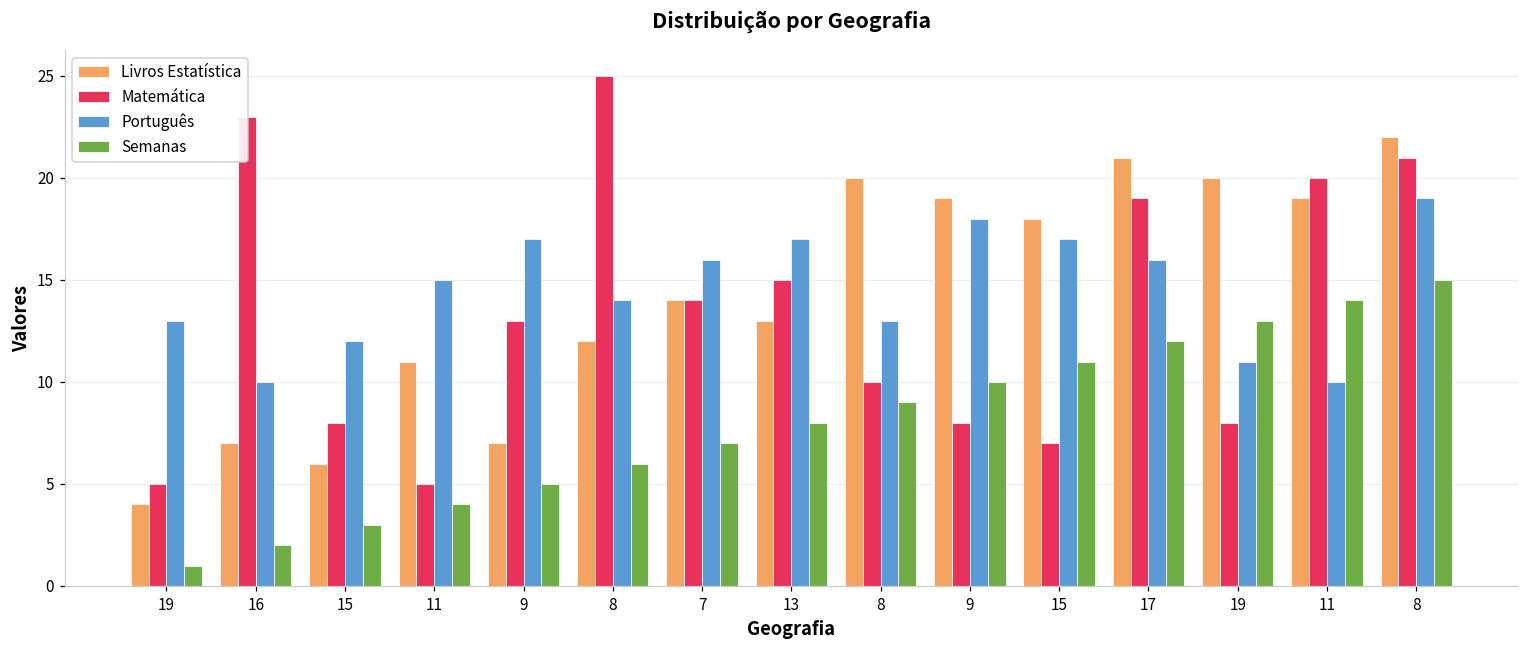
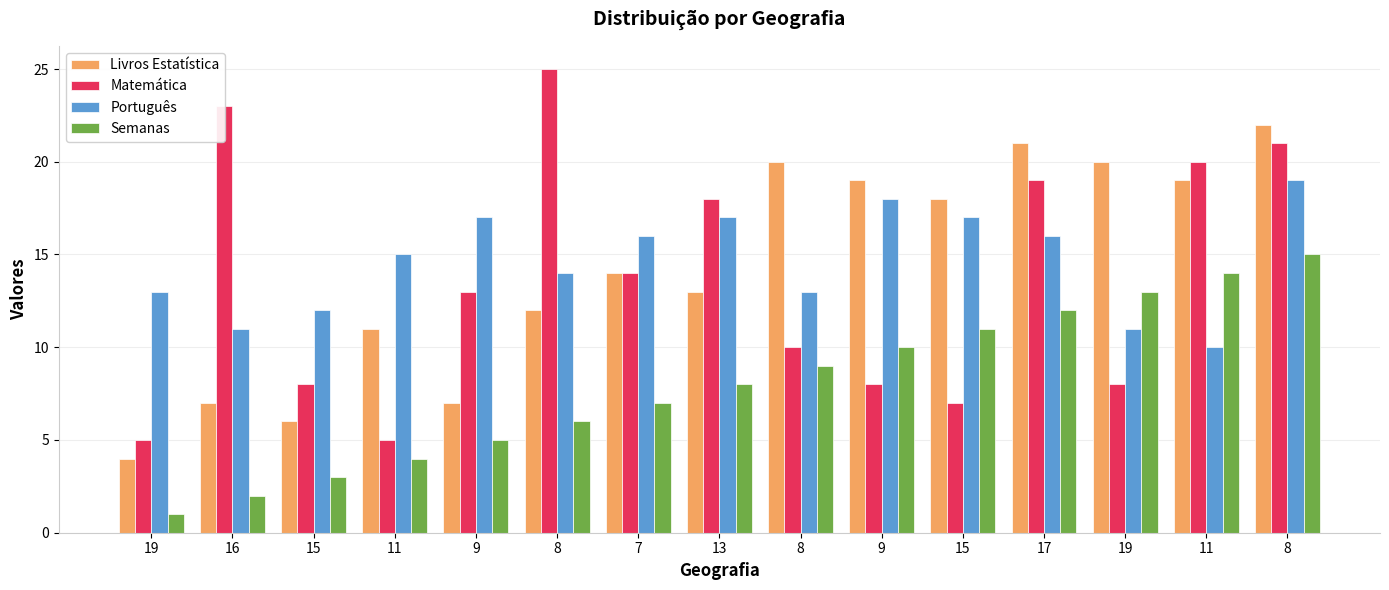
Português, 16: 10 -> 11
Matemática, 13: 15 -> 18
